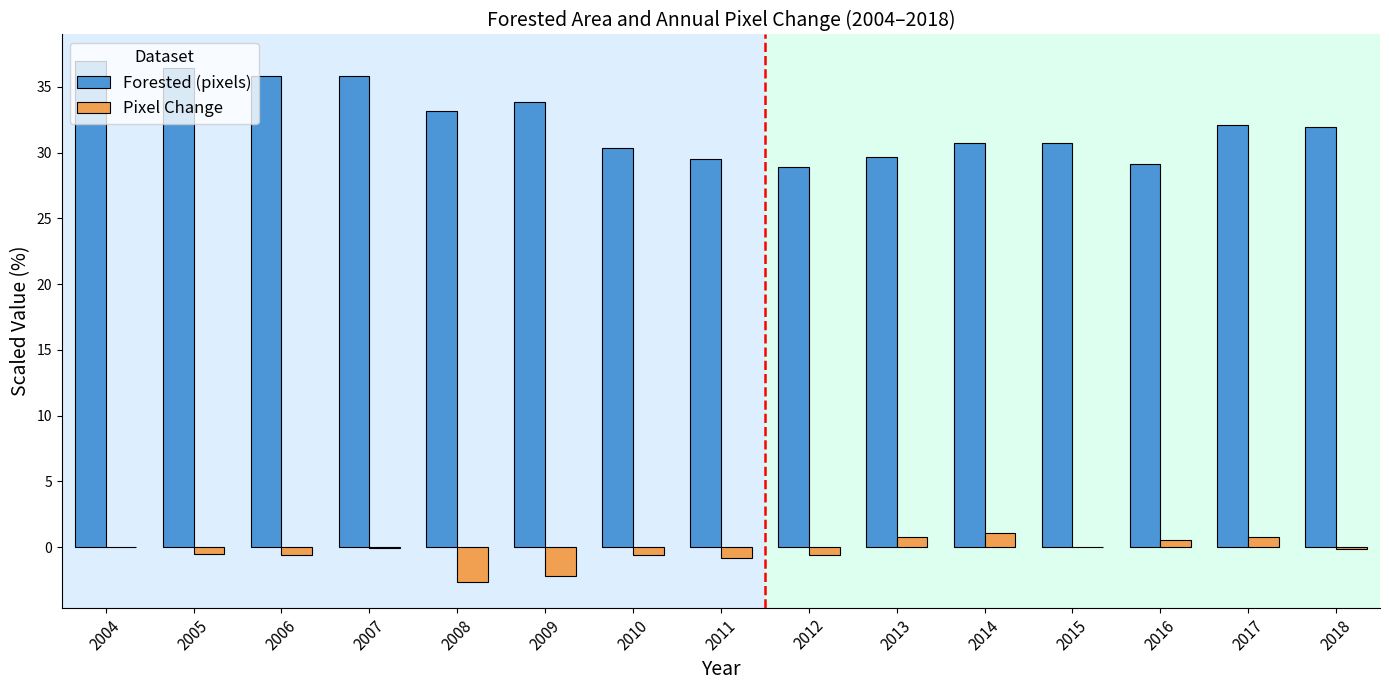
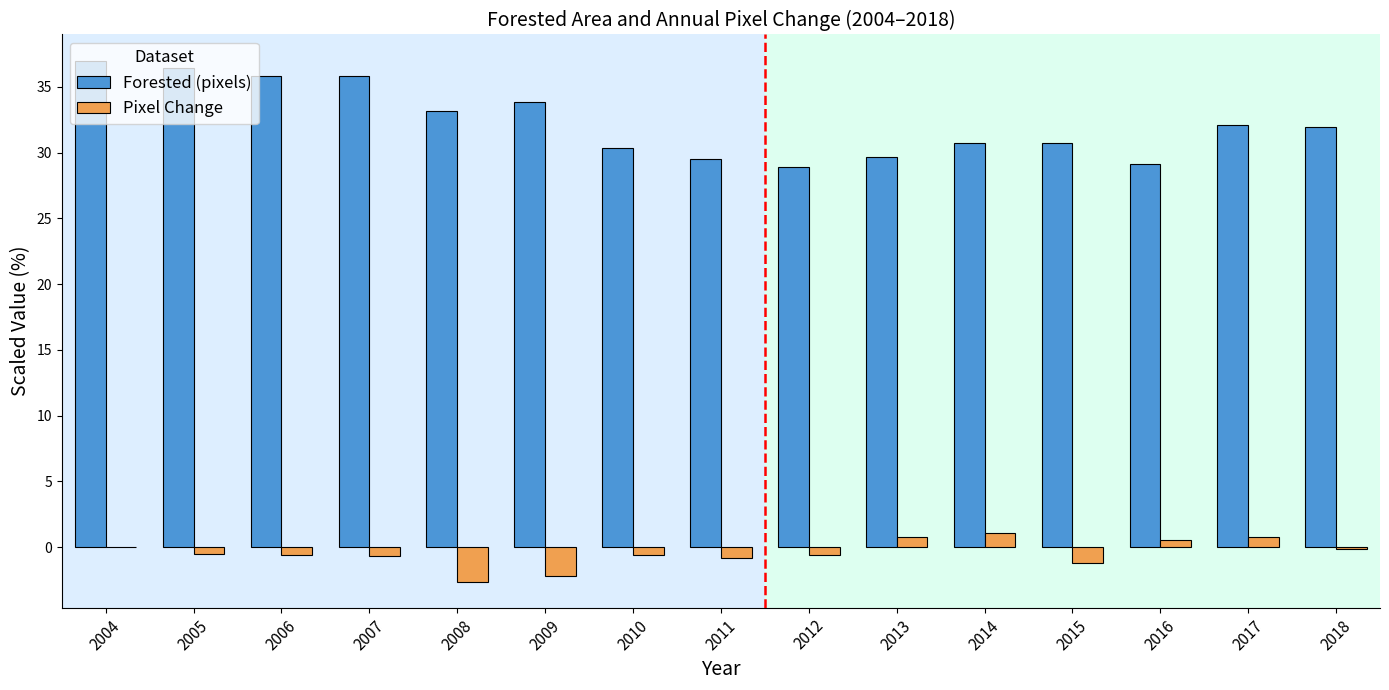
Pixel Change, 2007: 0.0 -> -0.7
Pixel Change, 2015: 0.0 -> -1.2
